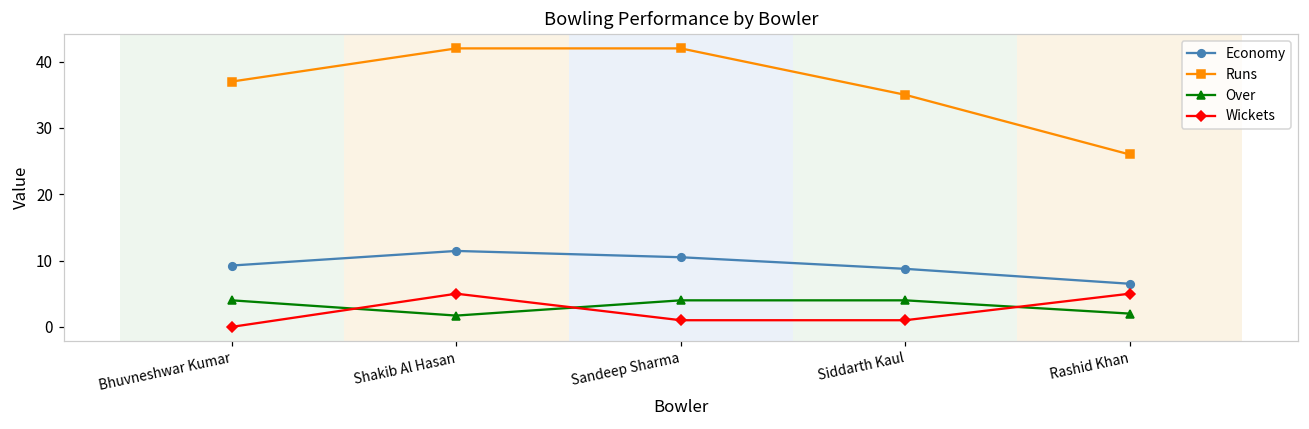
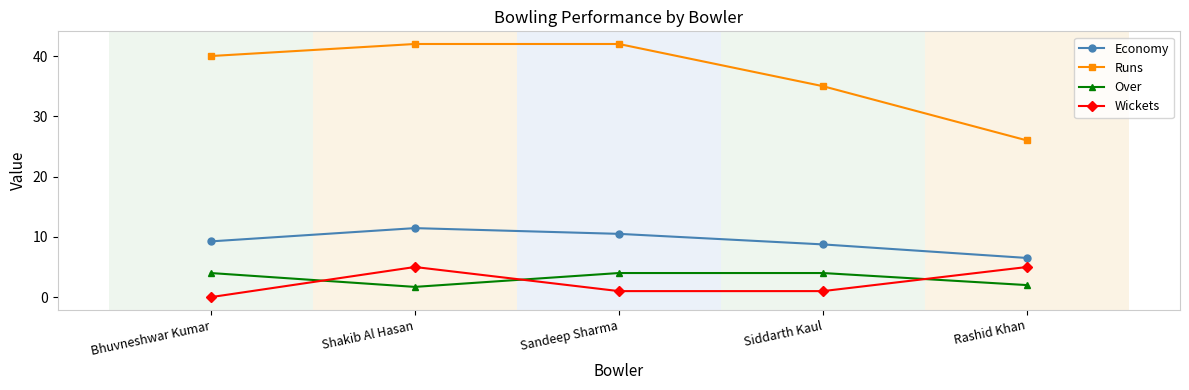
Runs, Bhuvneshwar Kumar: 37 -> 40
